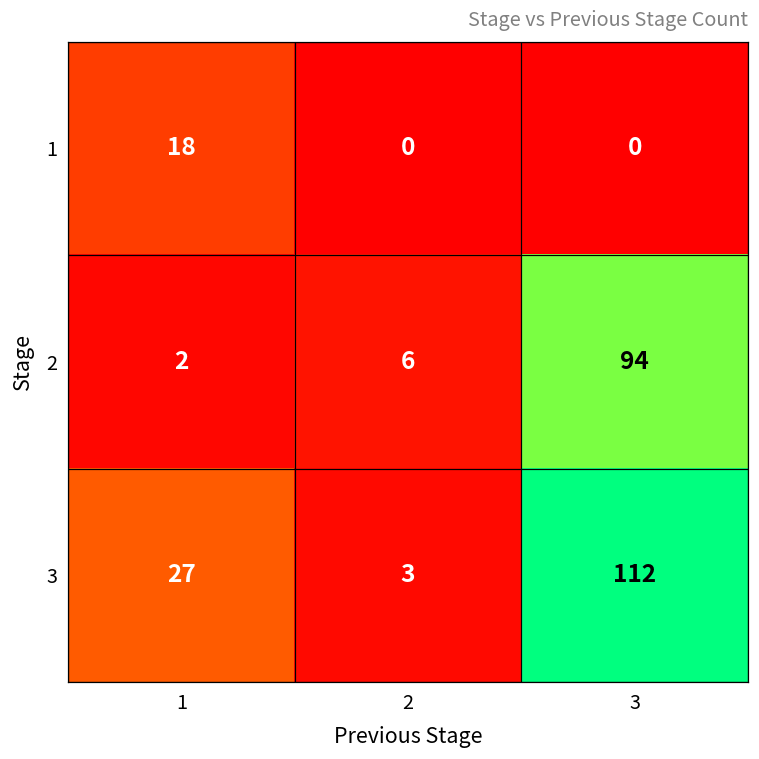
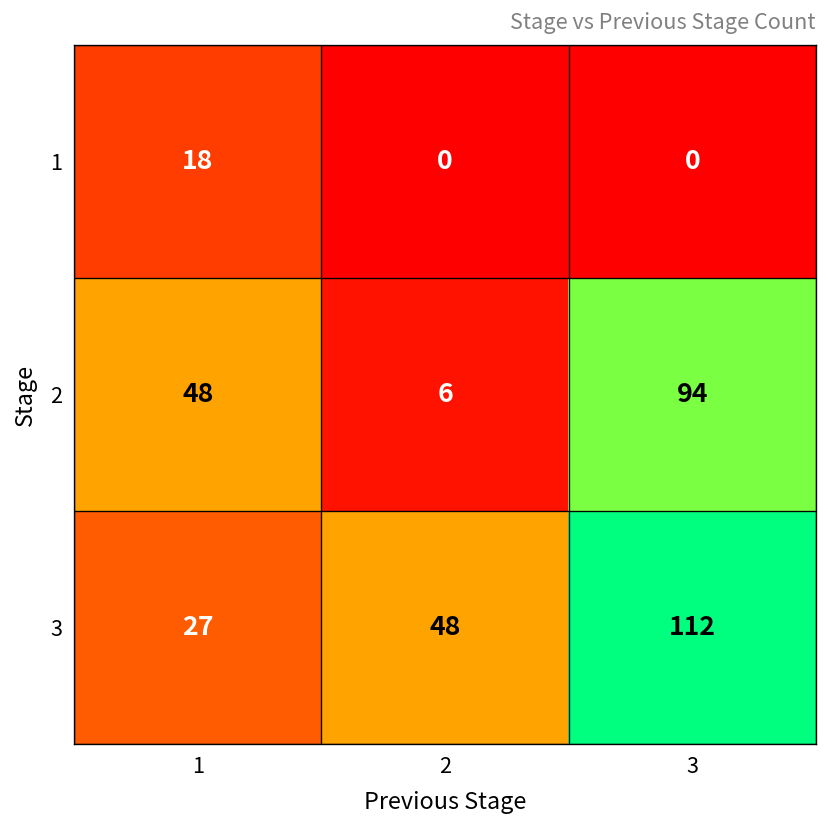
2, 1: 2 -> 48
3, 2: 3 -> 48
